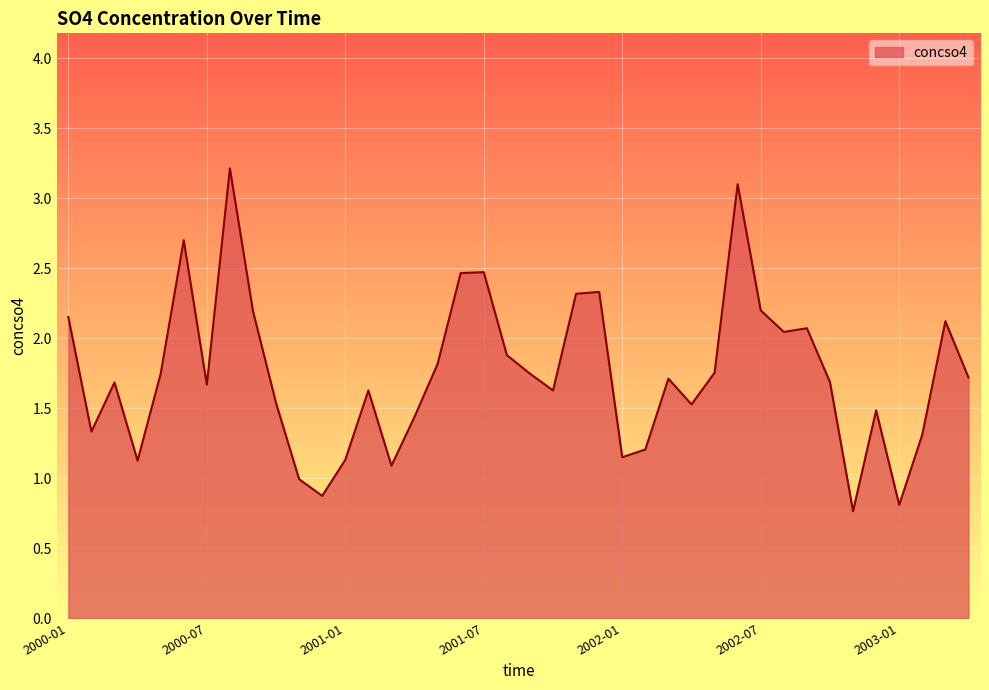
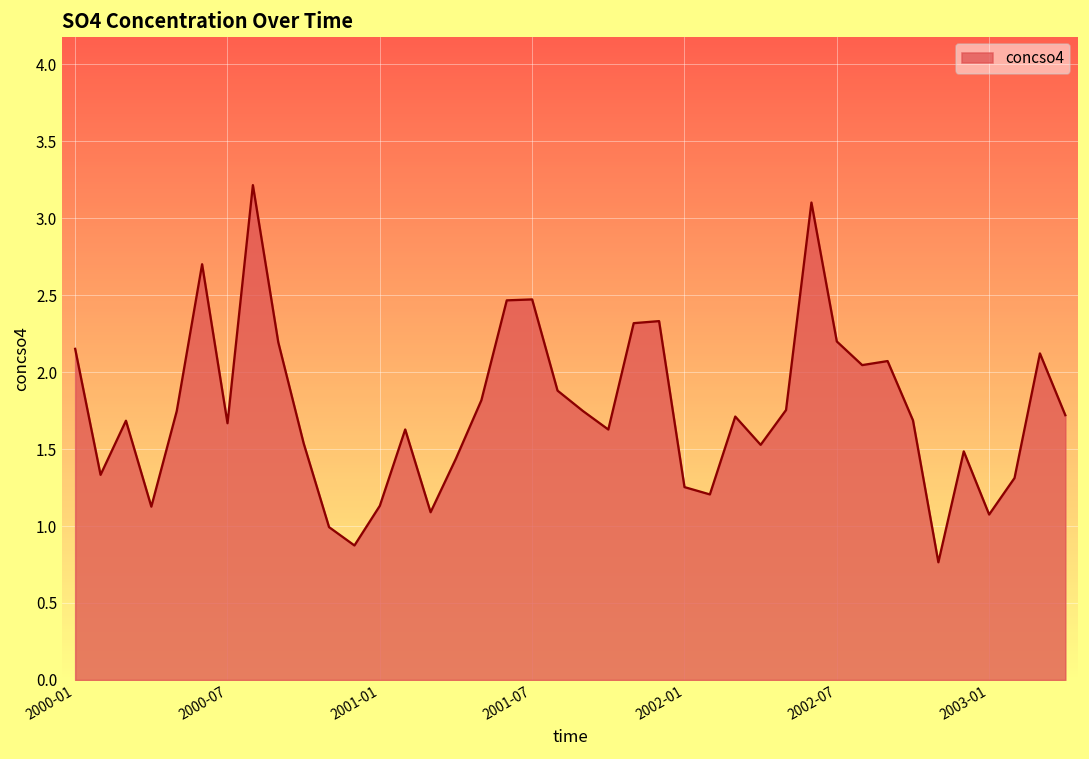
2002-01: 1.15 -> 1.25
2003-01: 0.81 -> 1.07
